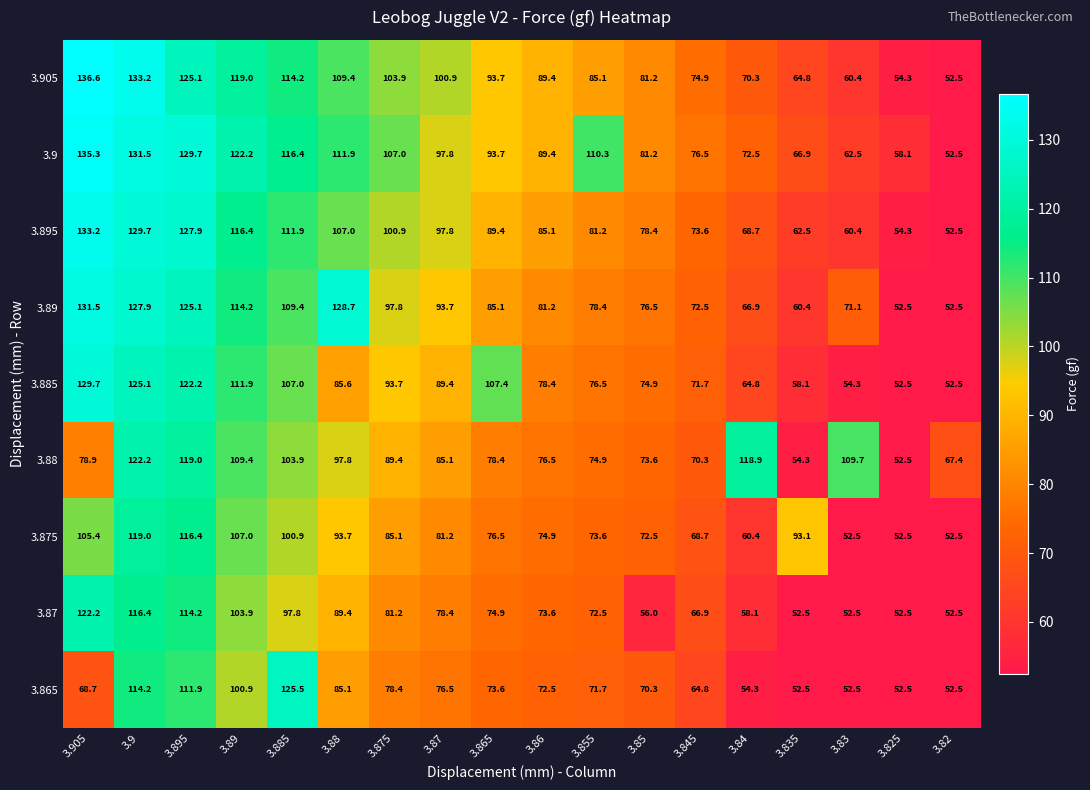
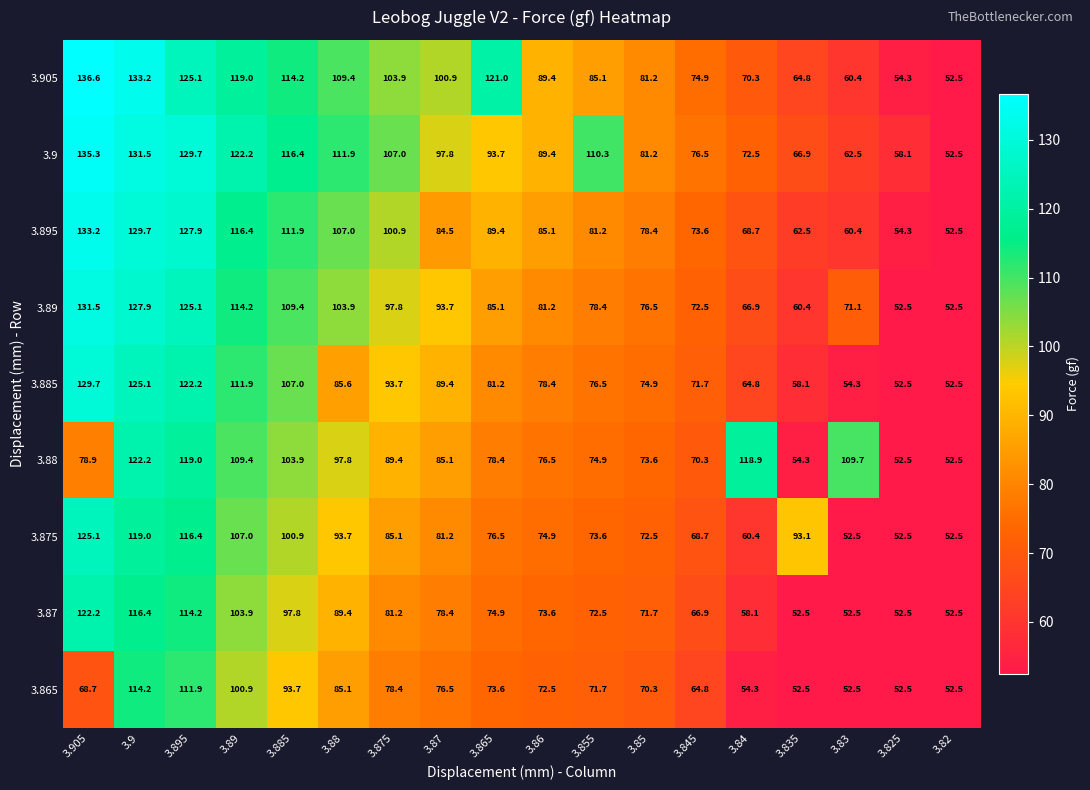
3.905, 3.865: 93.7 -> 121.0
3.895, 3.87: 97.8 -> 84.5
3.89, 3.88: 128.7 -> 103.9
3.885, 3.865: 107.4 -> 81.2
3.88, 3.82: 67.4 -> 52.5
3.875, 3.905: 105.4 -> 125.1
3.87, 3.85: 56.0 -> 71.7
3.865, 3.885: 125.5 -> 93.7
